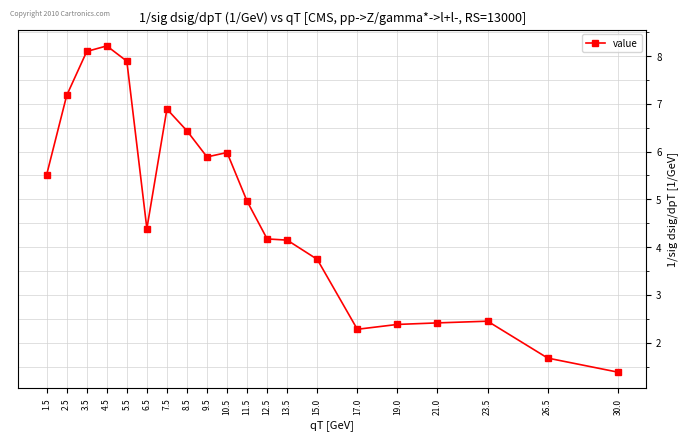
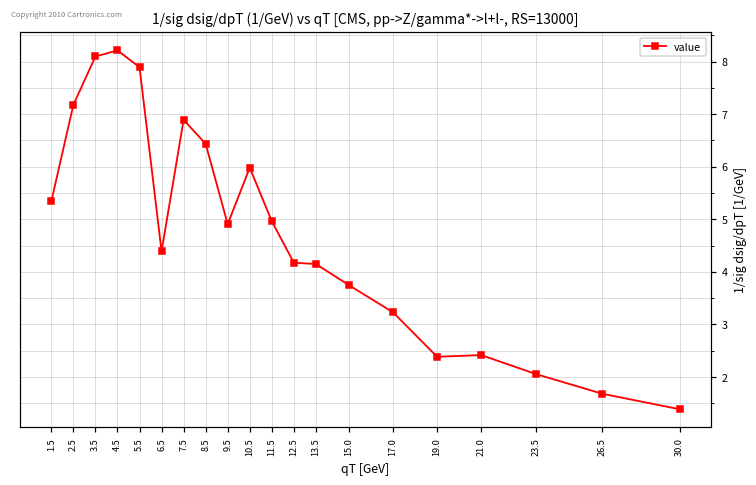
1.5: 5.5 -> 5.3
9.5: 5.9 -> 4.9
17.0: 2.3 -> 3.2
23.5: 2.5 -> 2.1
